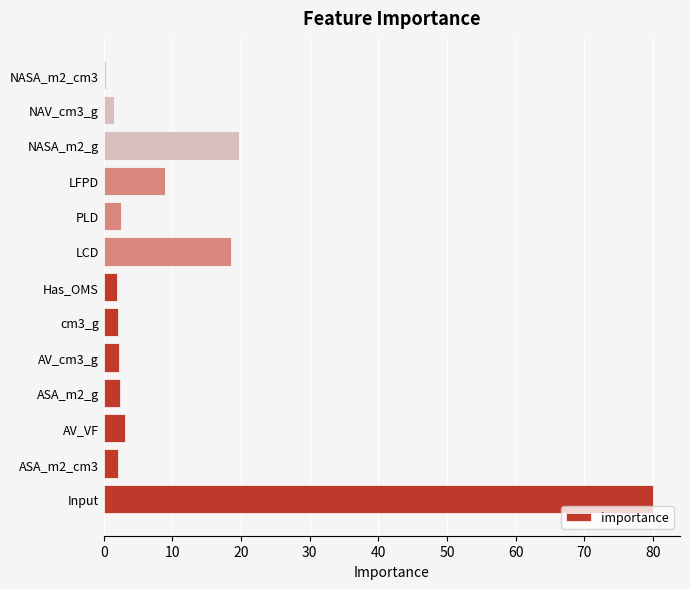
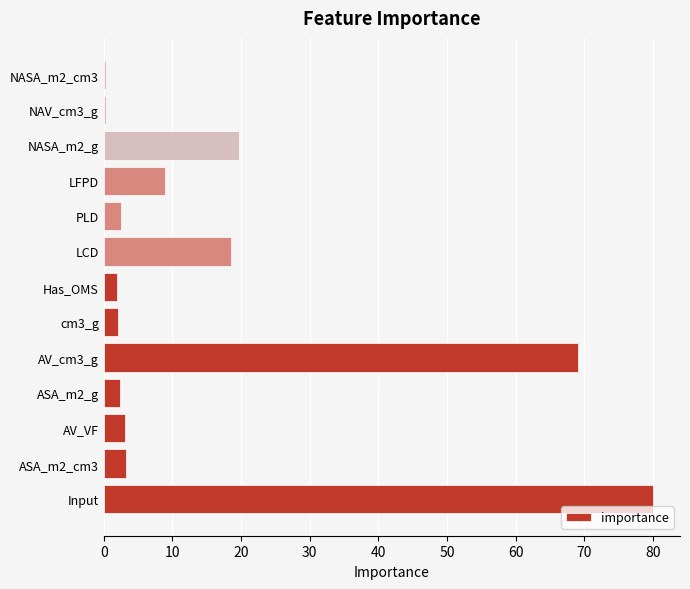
NAV_cm3_g: 1 -> 0
AV_cm3_g: 2 -> 69
ASA_m2_cm3: 2 -> 3
